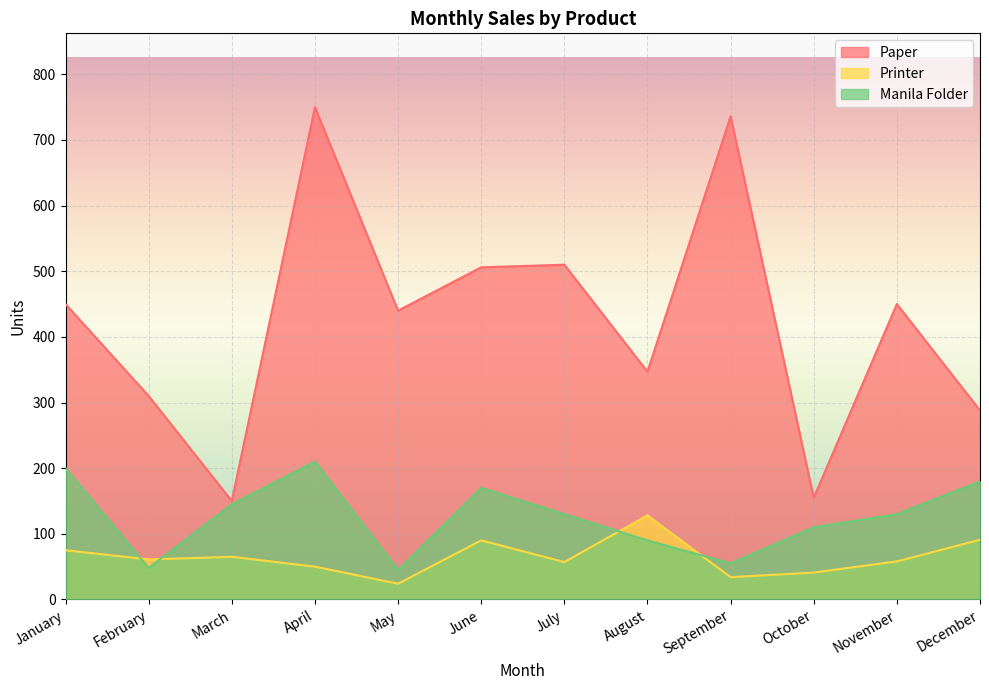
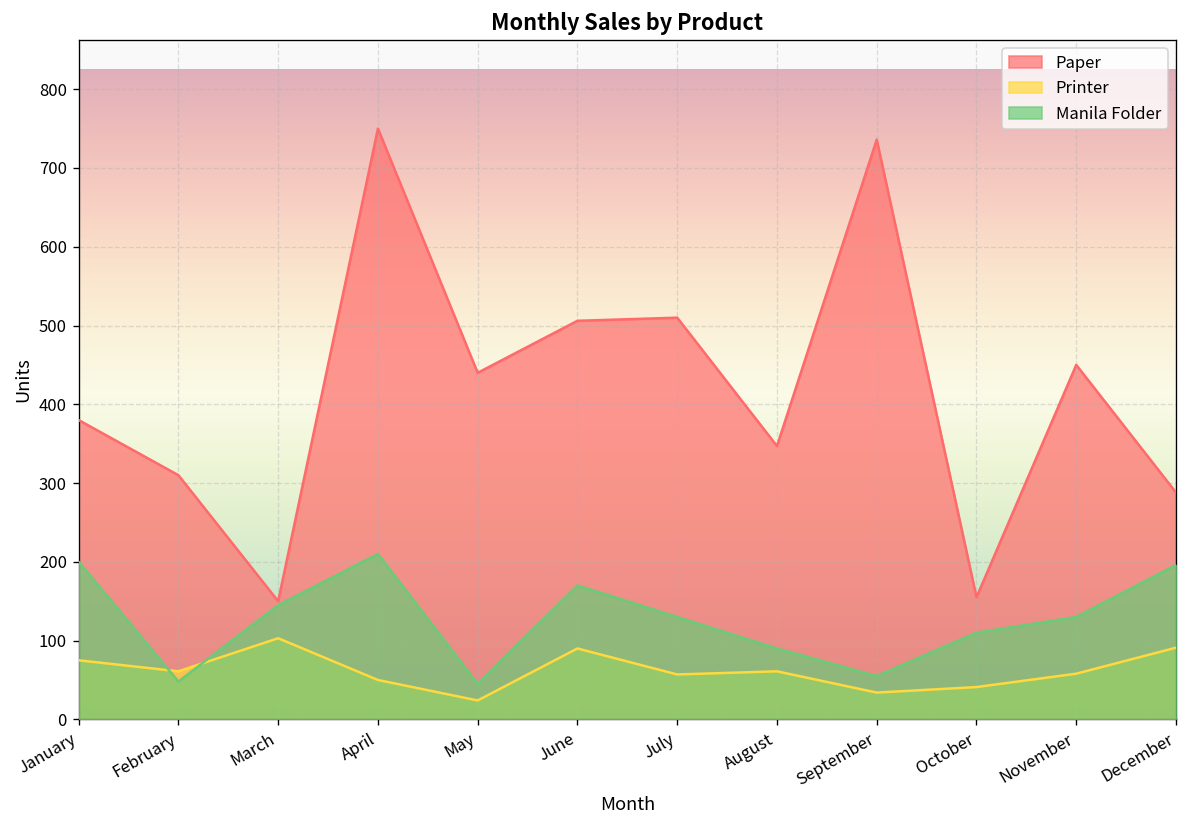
Paper, January: 450 -> 380
Printer, March: 70 -> 100
Printer, August: 130 -> 60
Manila Folder, December: 180 -> 200
